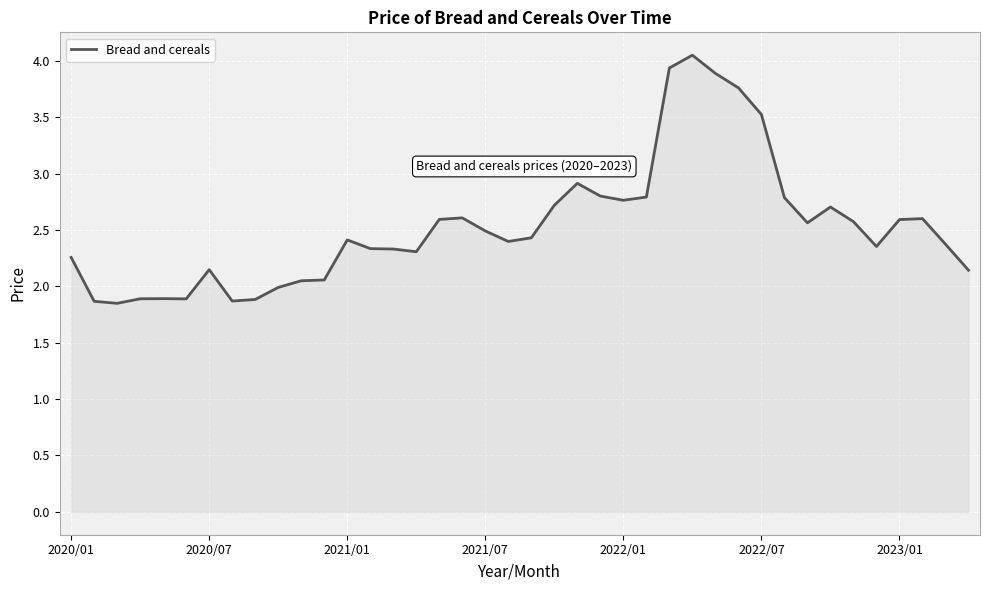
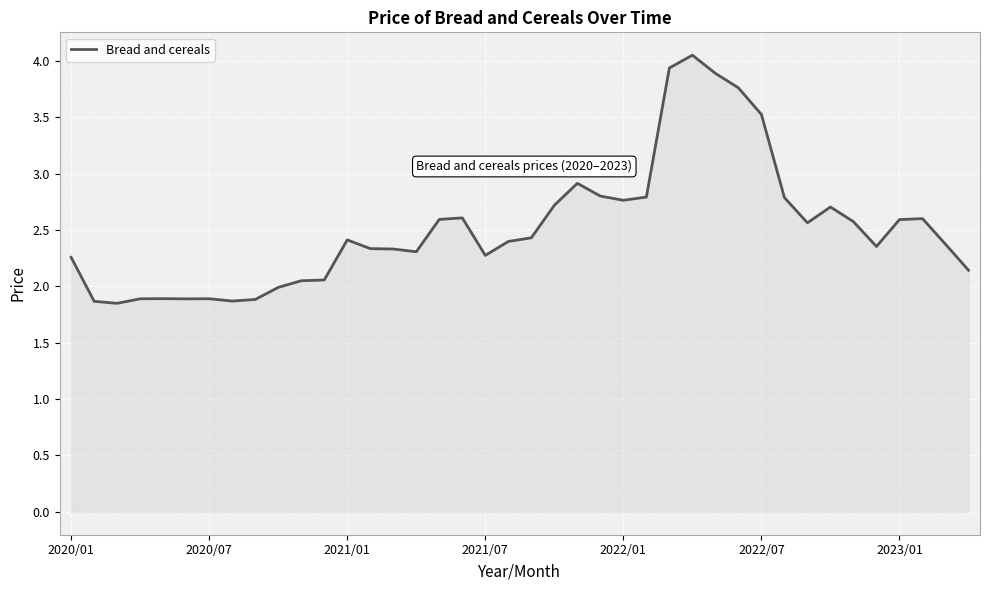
2020/07: 2.15 -> 1.89
2021/07: 2.49 -> 2.27
